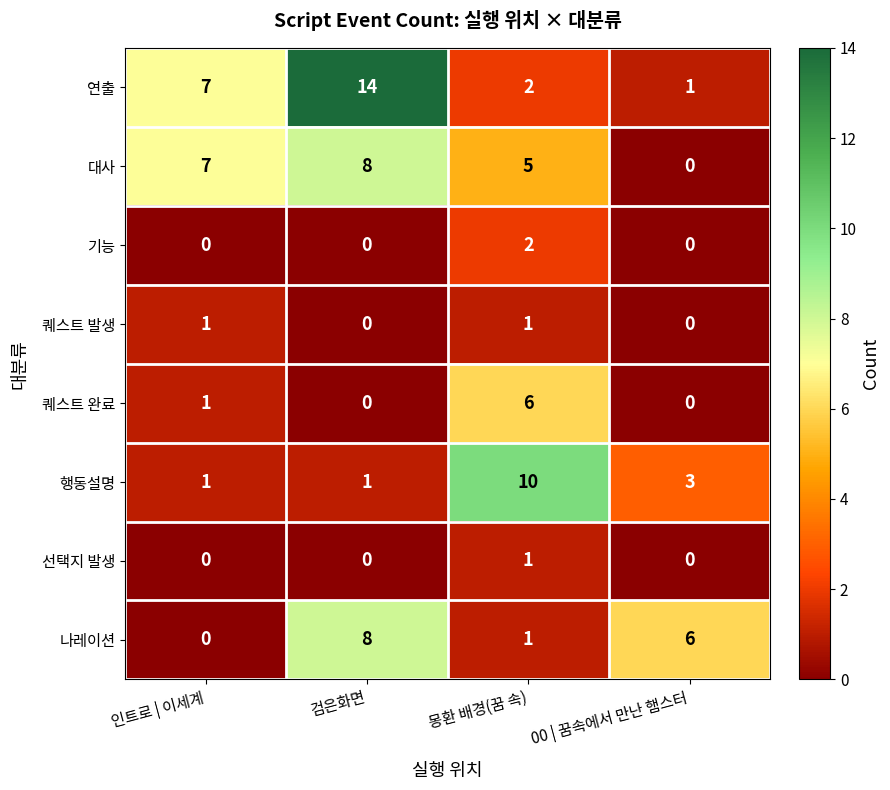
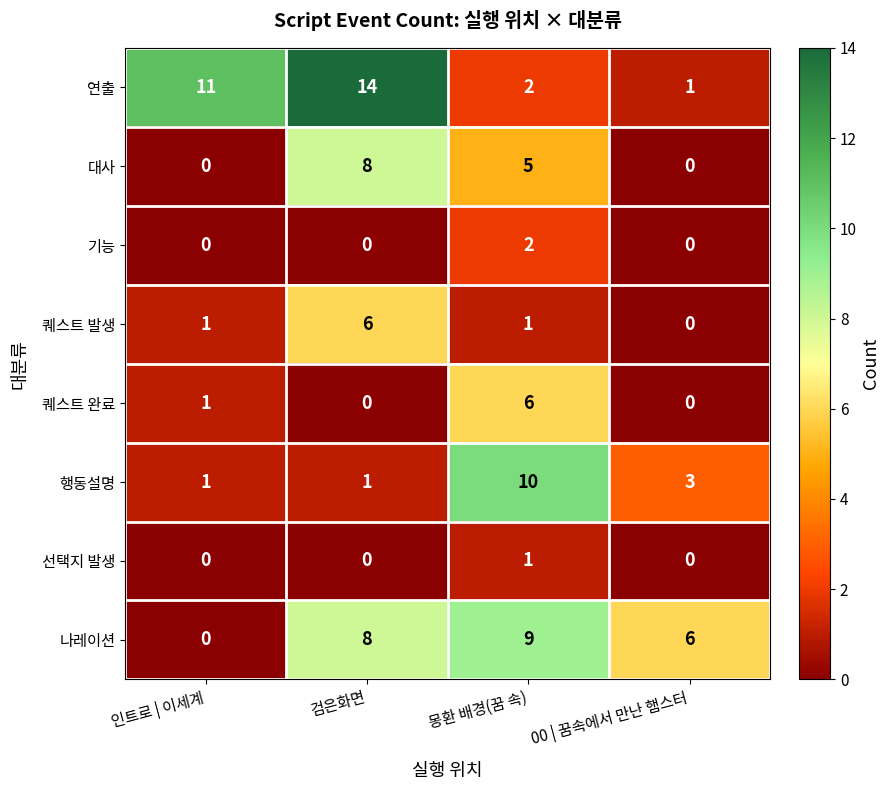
연출, 인트로 | 이세계: 7 -> 11
대사, 인트로 | 이세계: 7 -> 0
퀘스트 발생, 검은화면: 0 -> 6
나레이션, 몽환 배경(꿈 속): 1 -> 9
